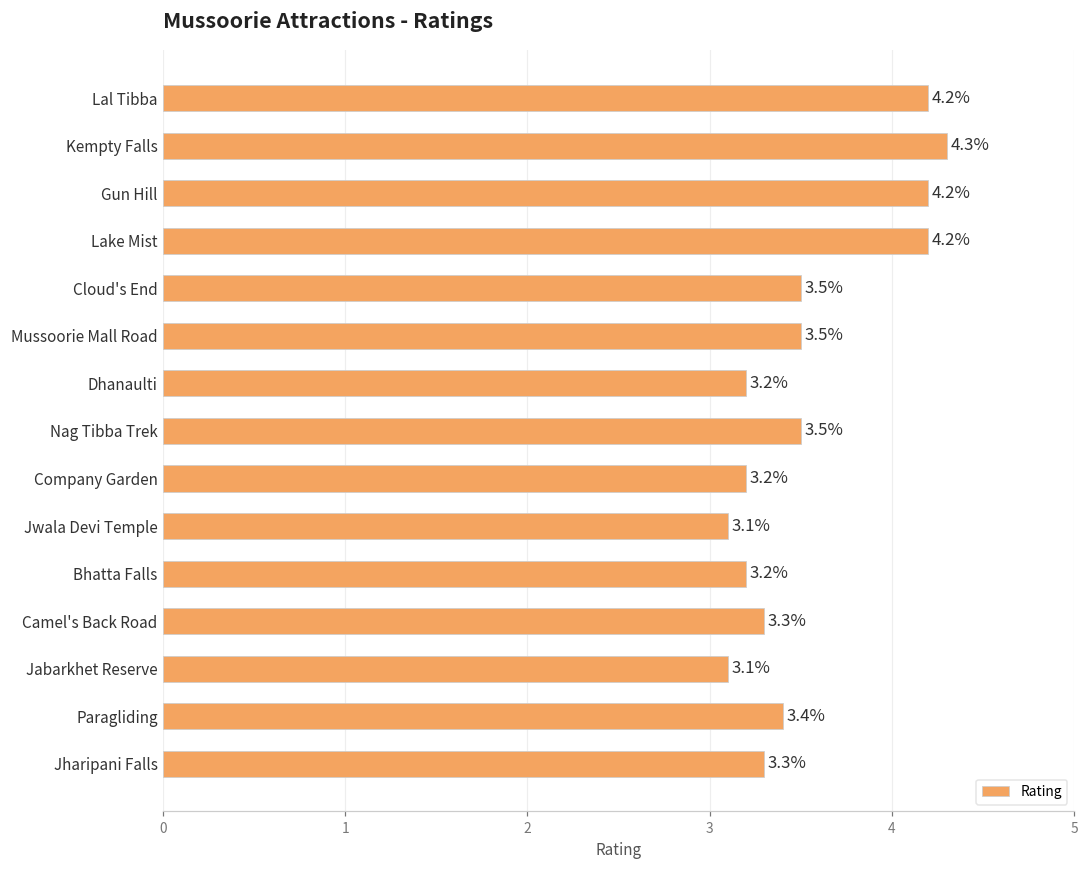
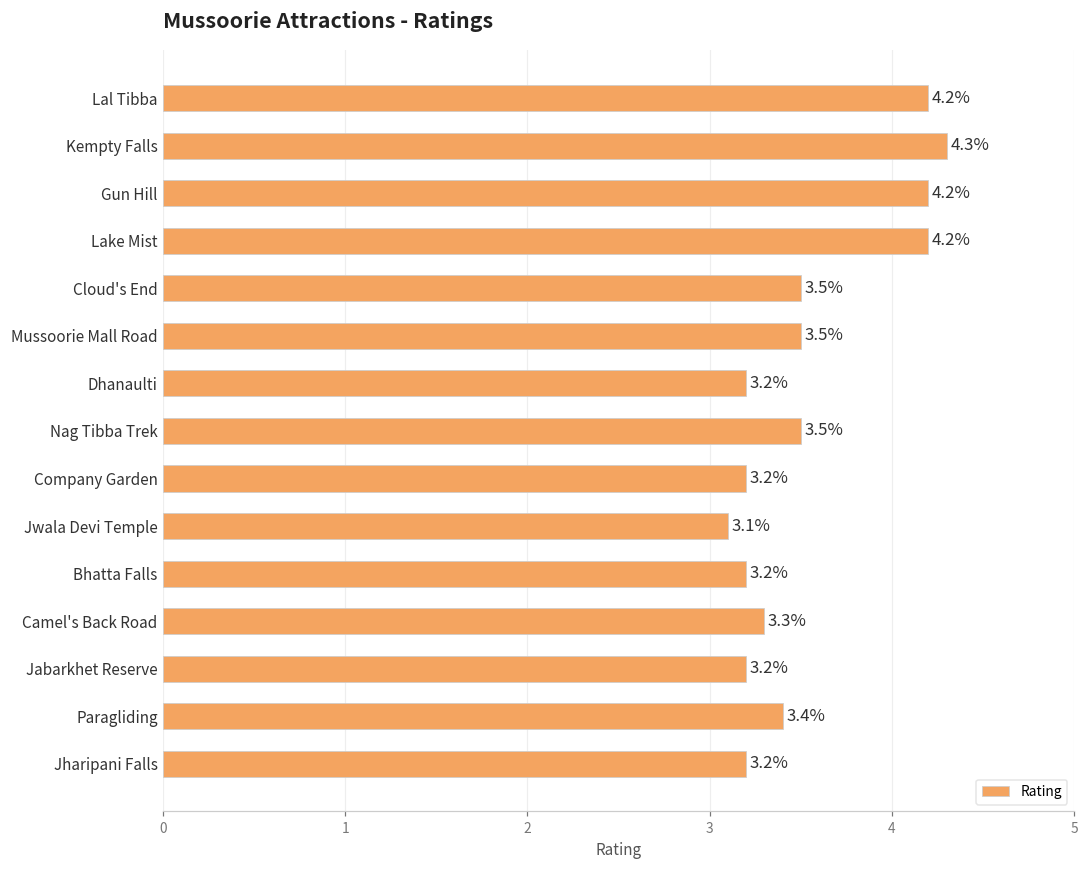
Jabarkhet Reserve: 3.1% -> 3.2%
Jharipani Falls: 3.3% -> 3.2%
